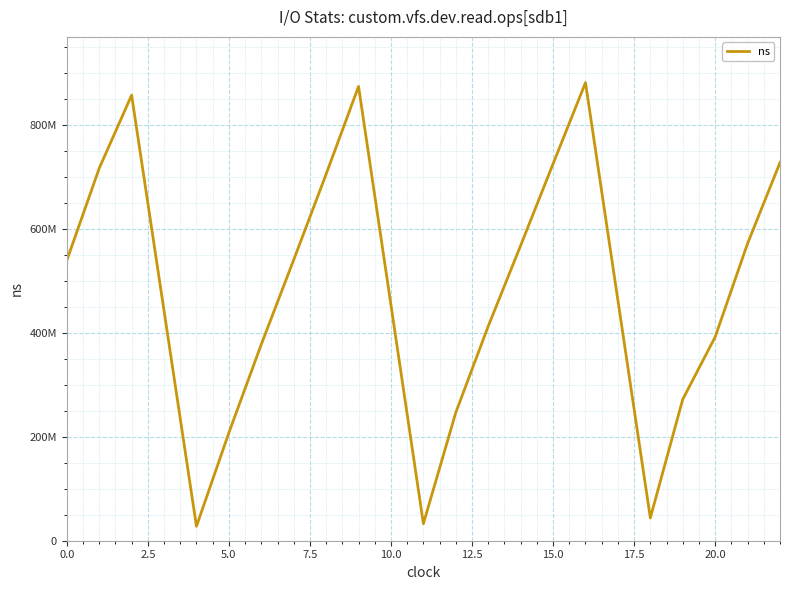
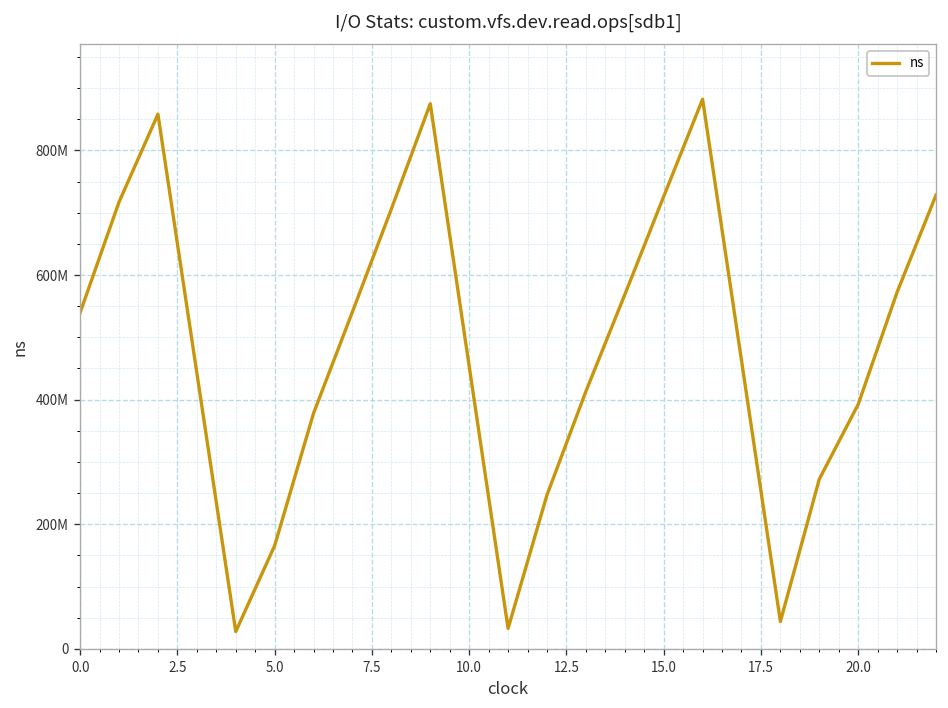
5.0: 210000000 -> 170000000
